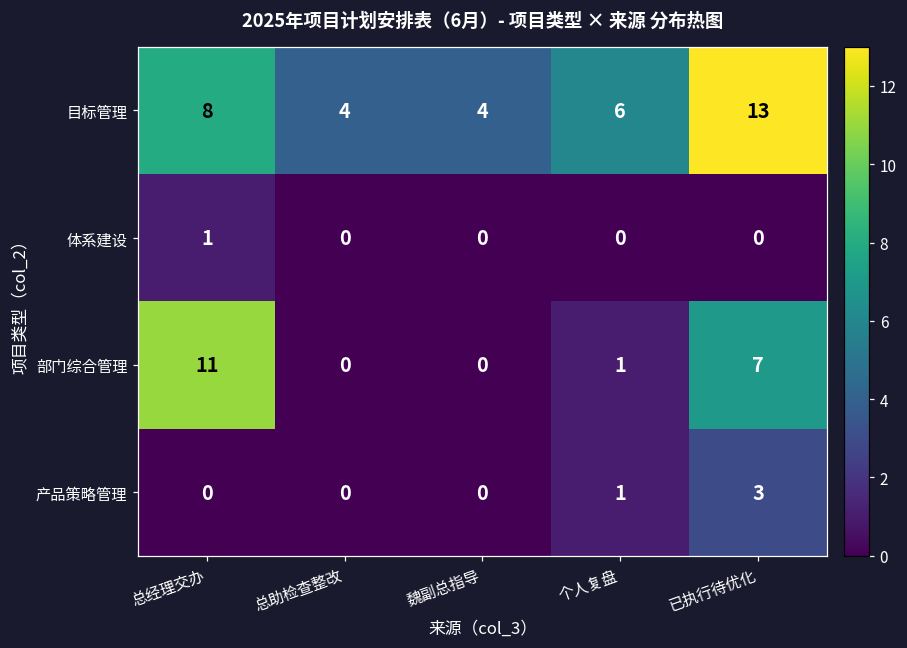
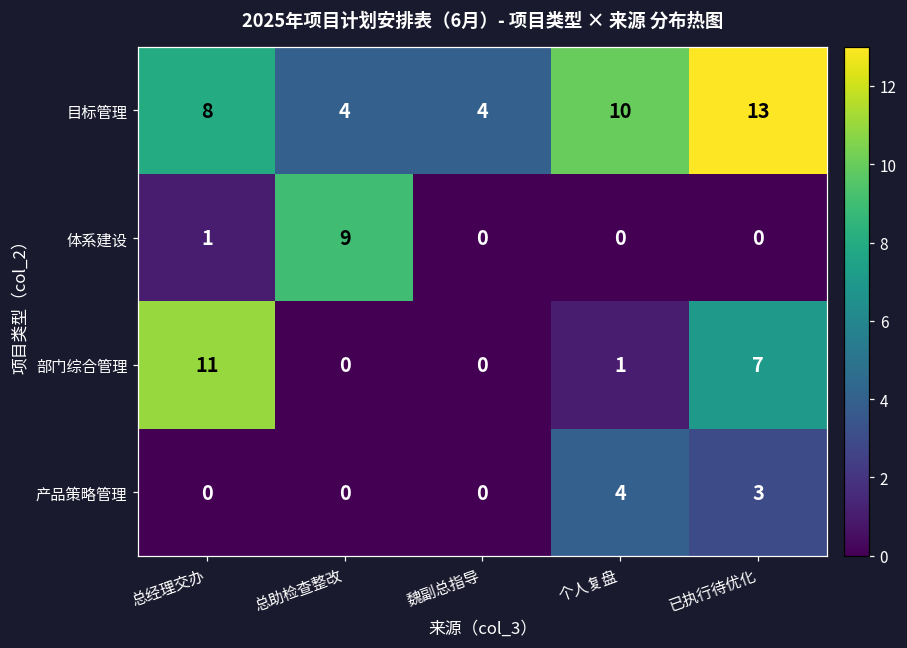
目标管理, 个人复盘: 6 -> 10
体系建设, 总助检查整改: 0 -> 9
产品策略管理, 个人复盘: 1 -> 4
